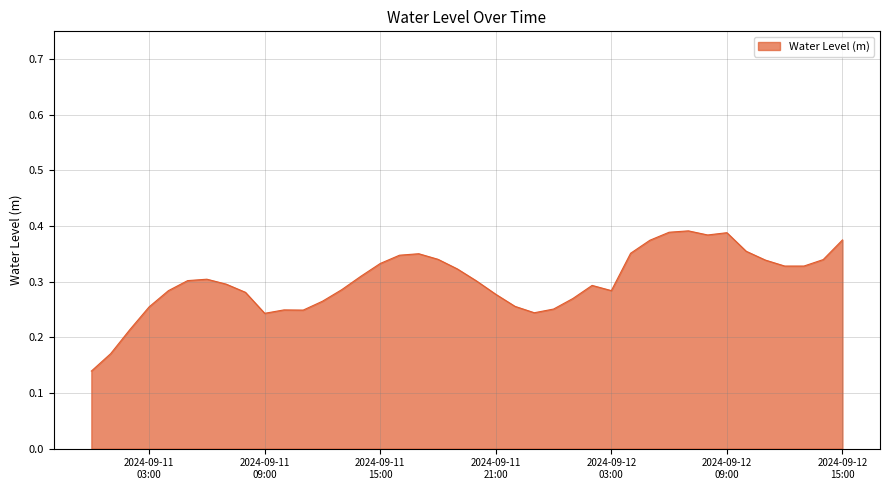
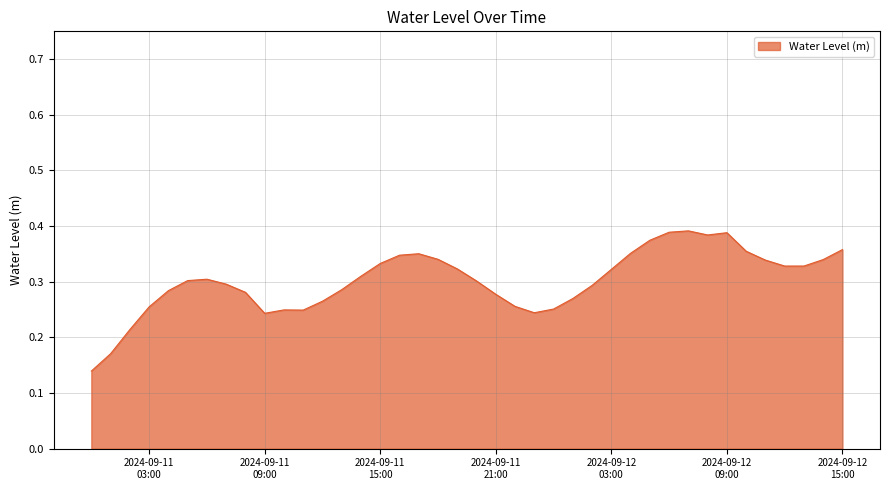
2024-09-12 03:00: 0.28 -> 0.32
2024-09-12 15:00: 0.38 -> 0.36
